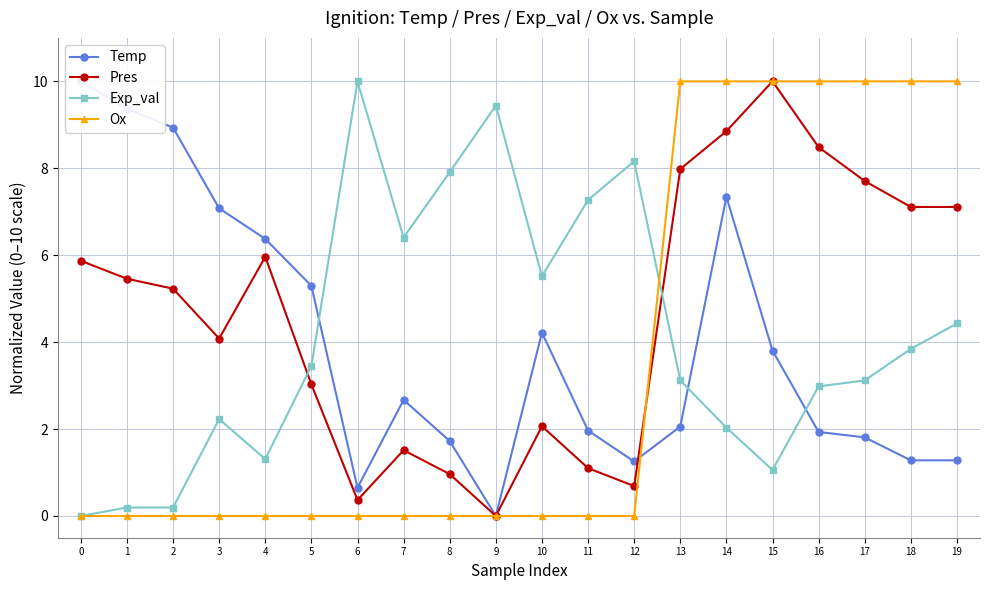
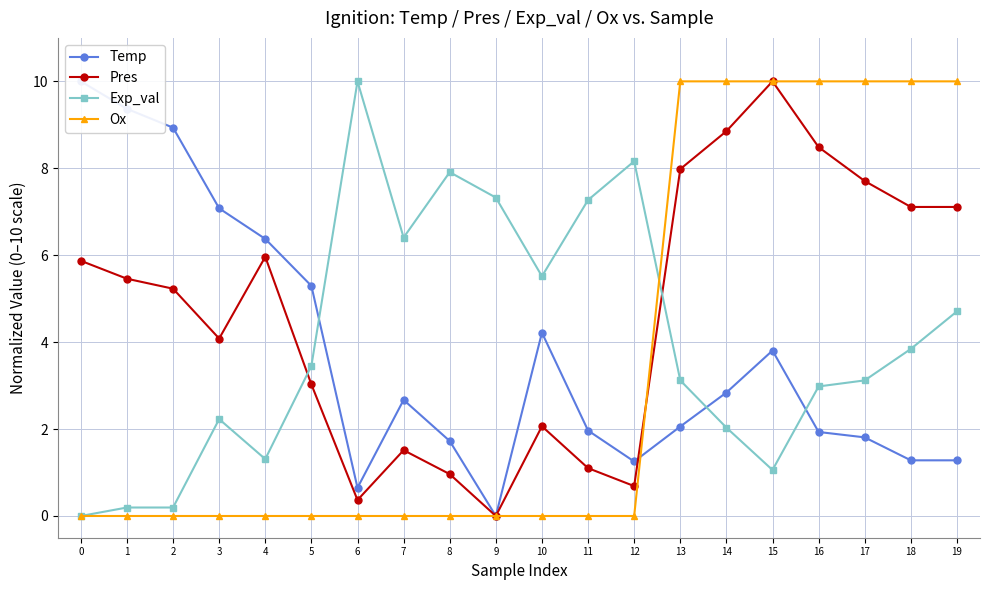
Exp_val, 9: 9.4 -> 7.3
Temp, 14: 7.3 -> 2.8
Exp_val, 19: 4.4 -> 4.7
